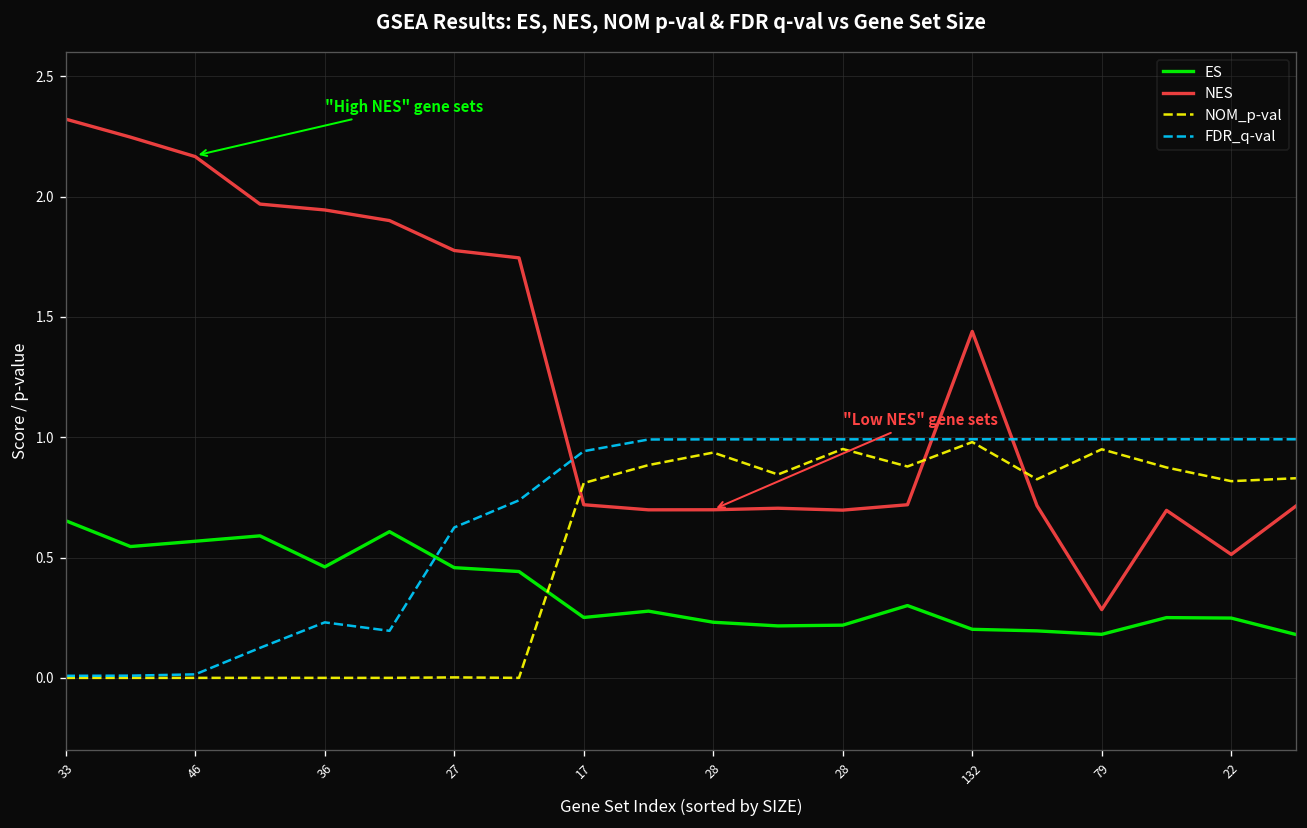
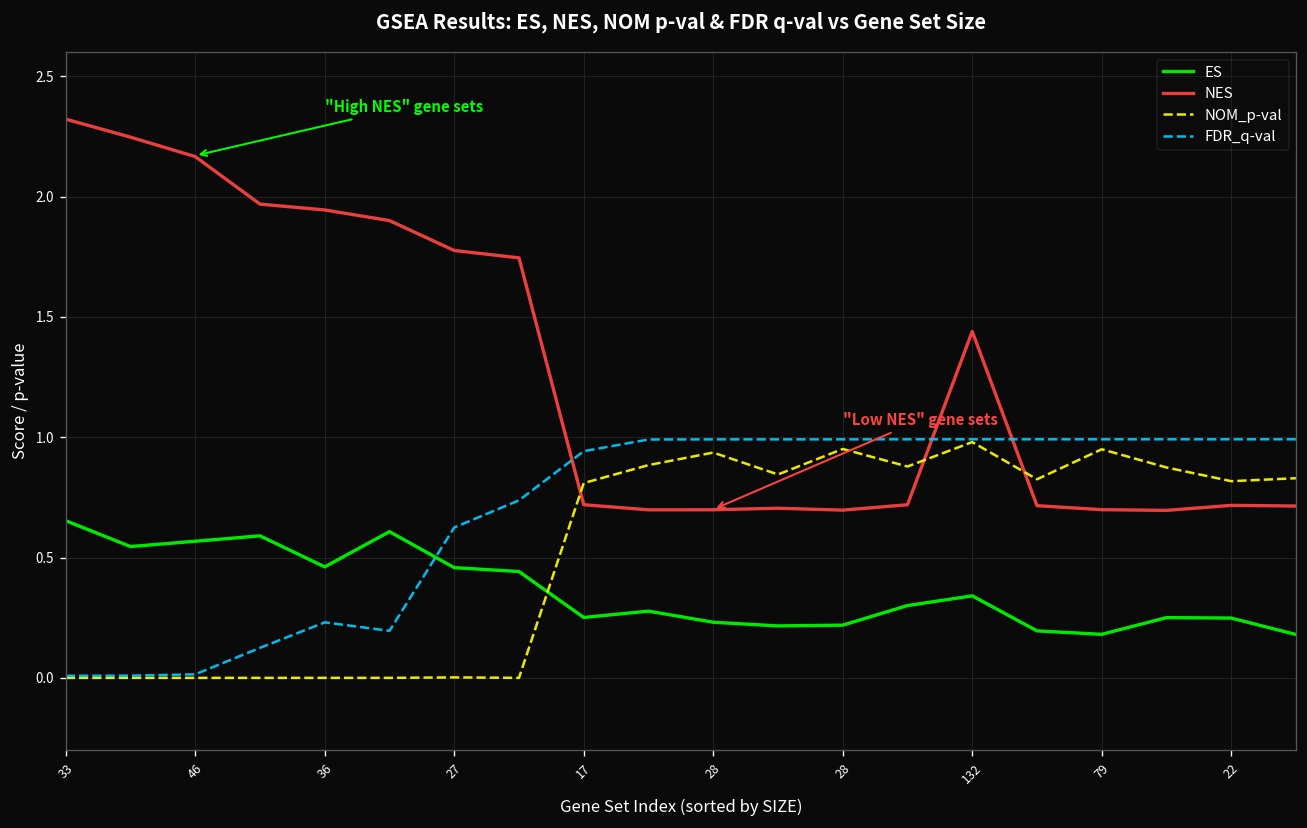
ES, 132: 0.20 -> 0.34
NES, 79: 0.28 -> 0.70
NES, 22: 0.51 -> 0.72
